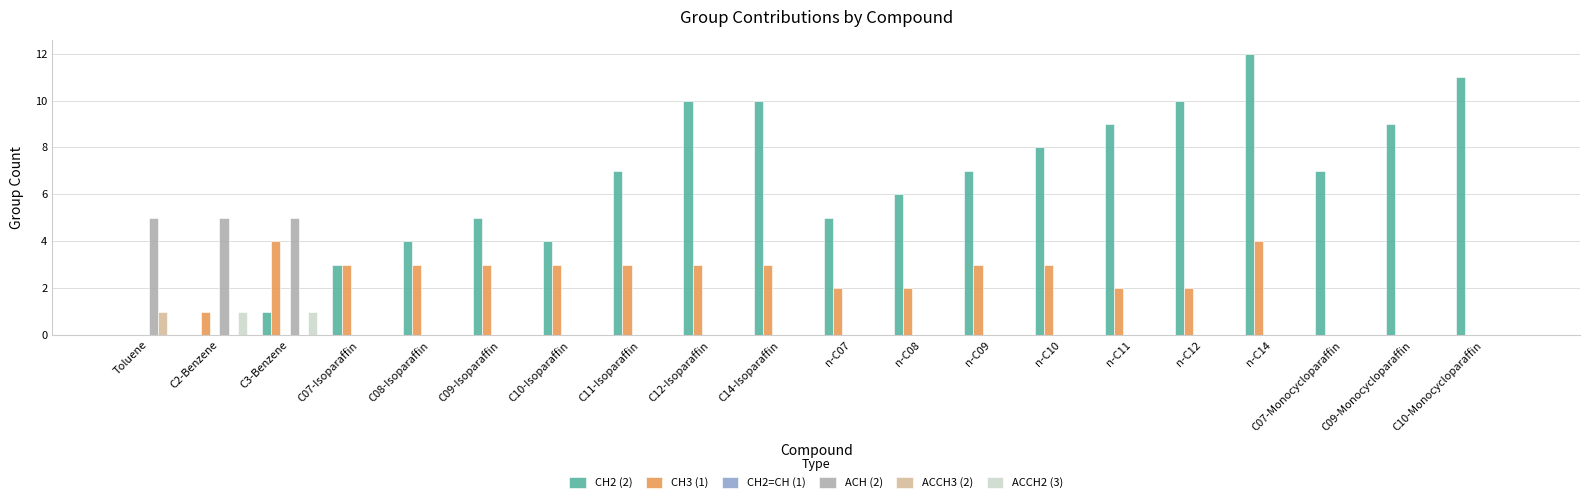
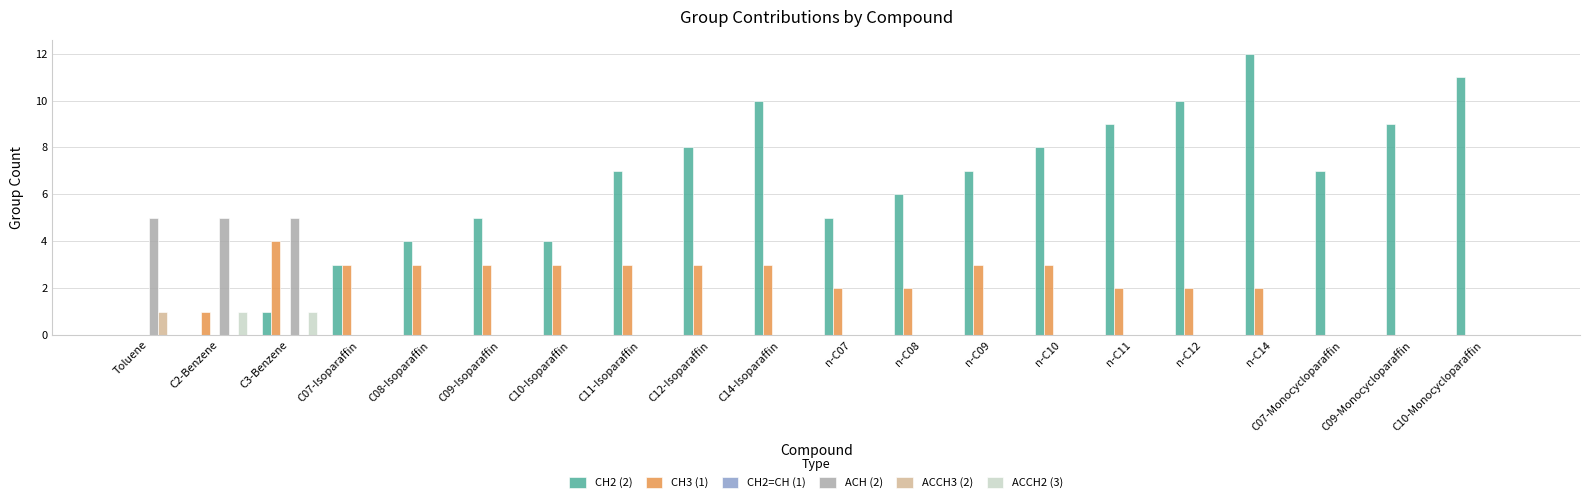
CH2 (2), C12-Isoparaffin: 10 -> 8
CH3 (1), n-C14: 4 -> 2
